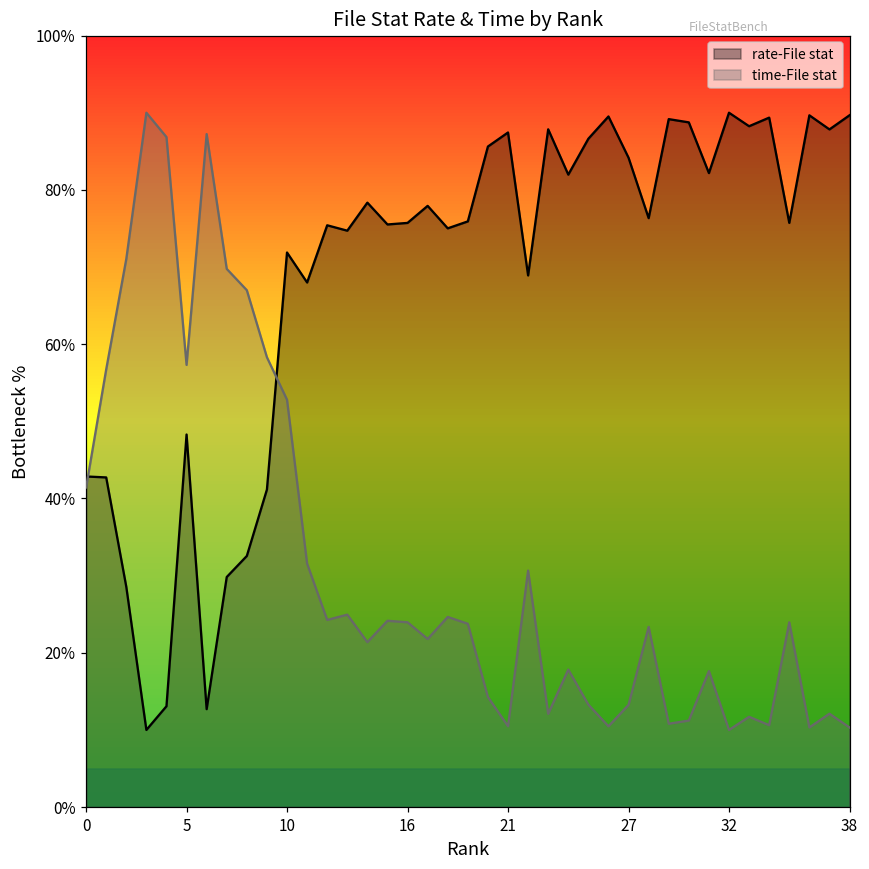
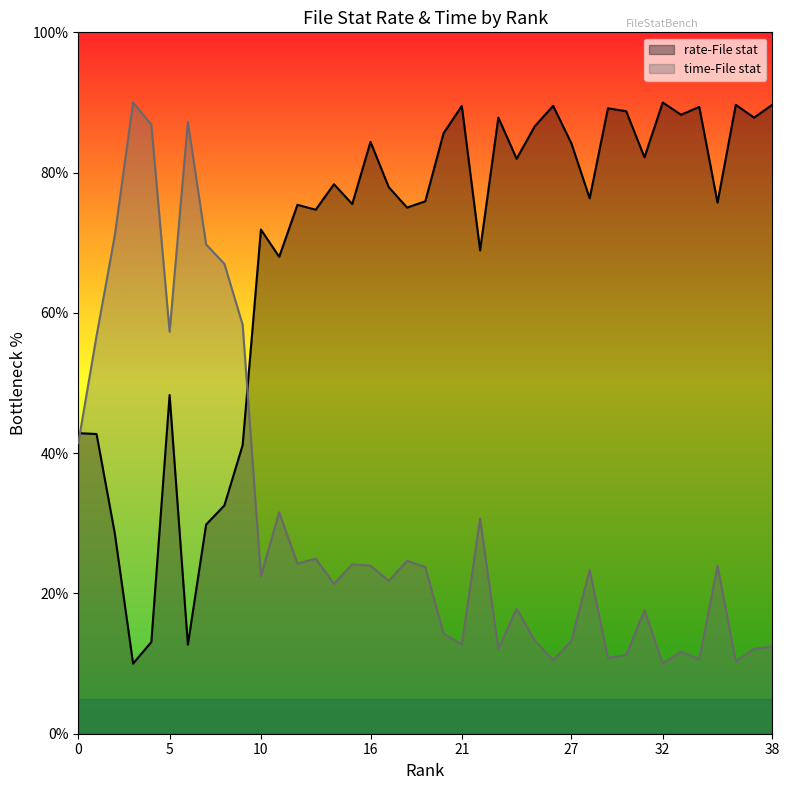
time-File stat, 10: 53% -> 22%
rate-File stat, 16: 76% -> 84%
rate-File stat, 21: 87% -> 90%
time-File stat, 21: 10% -> 13%
time-File stat, 38: 10% -> 12%
